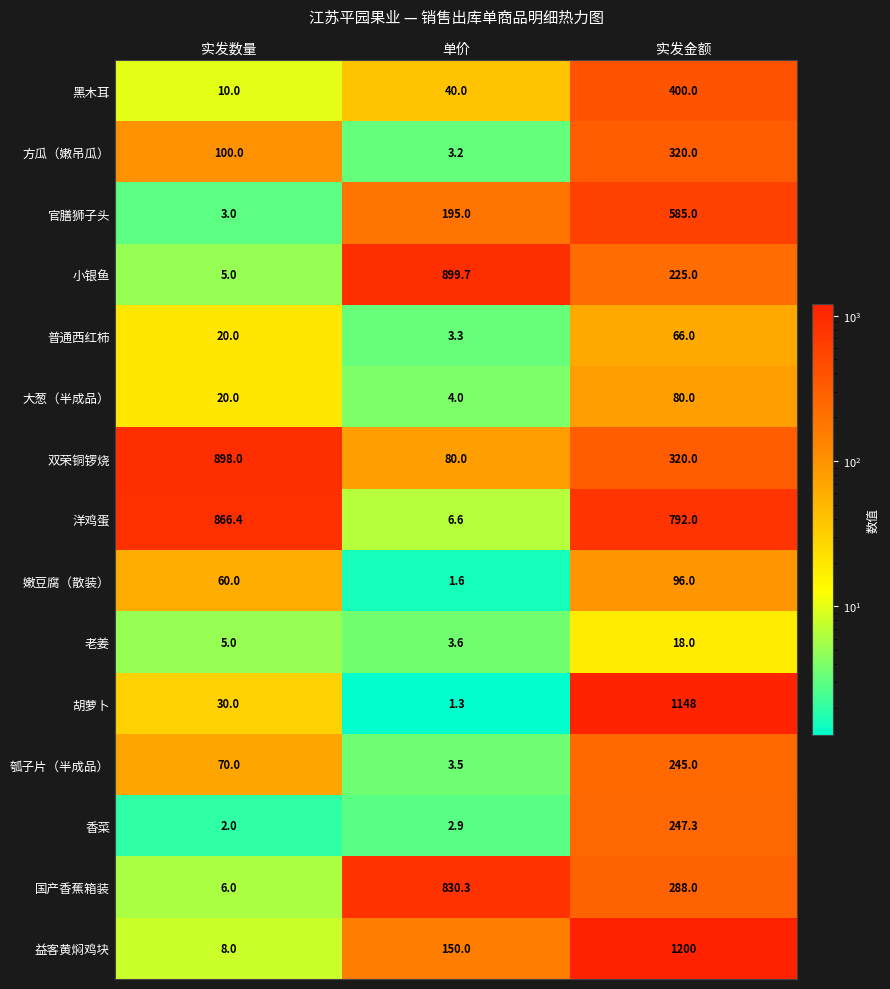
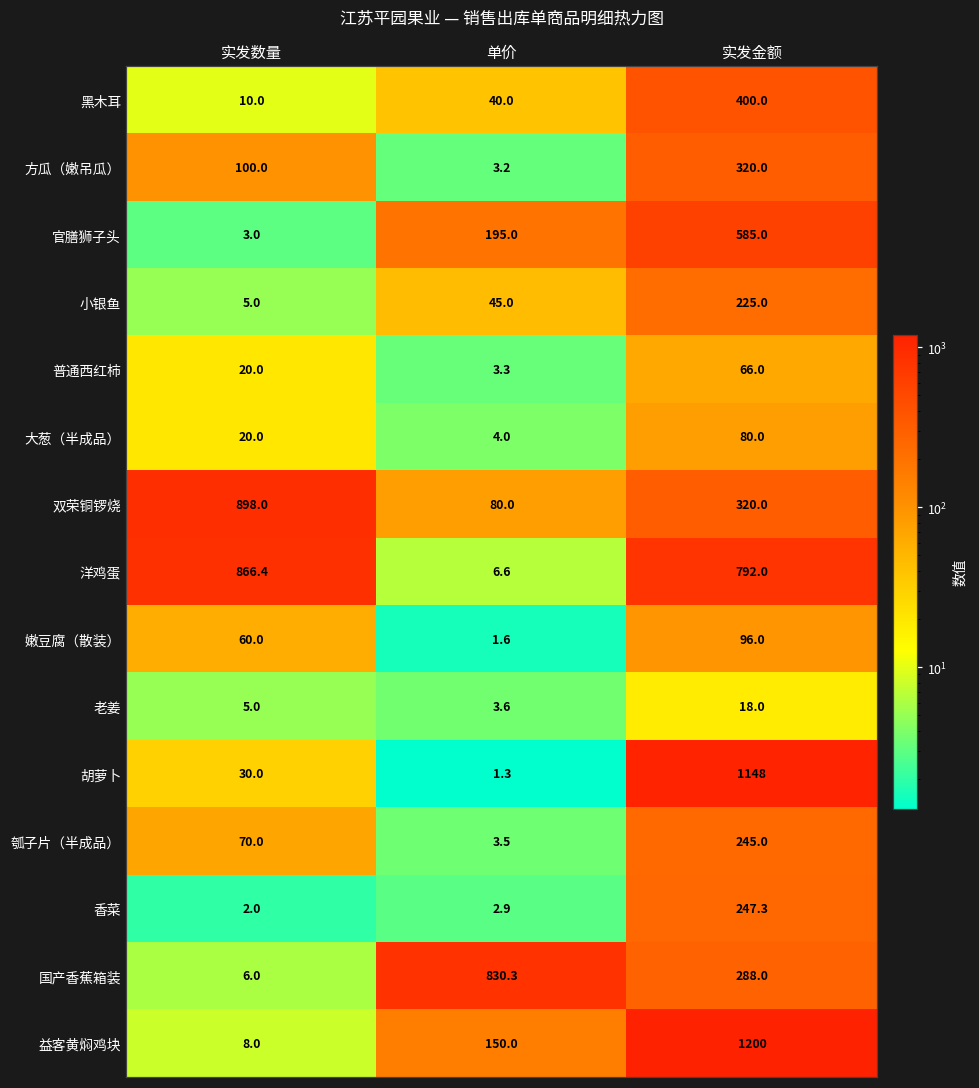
小银鱼, 单价: 899.7 -> 45.0
